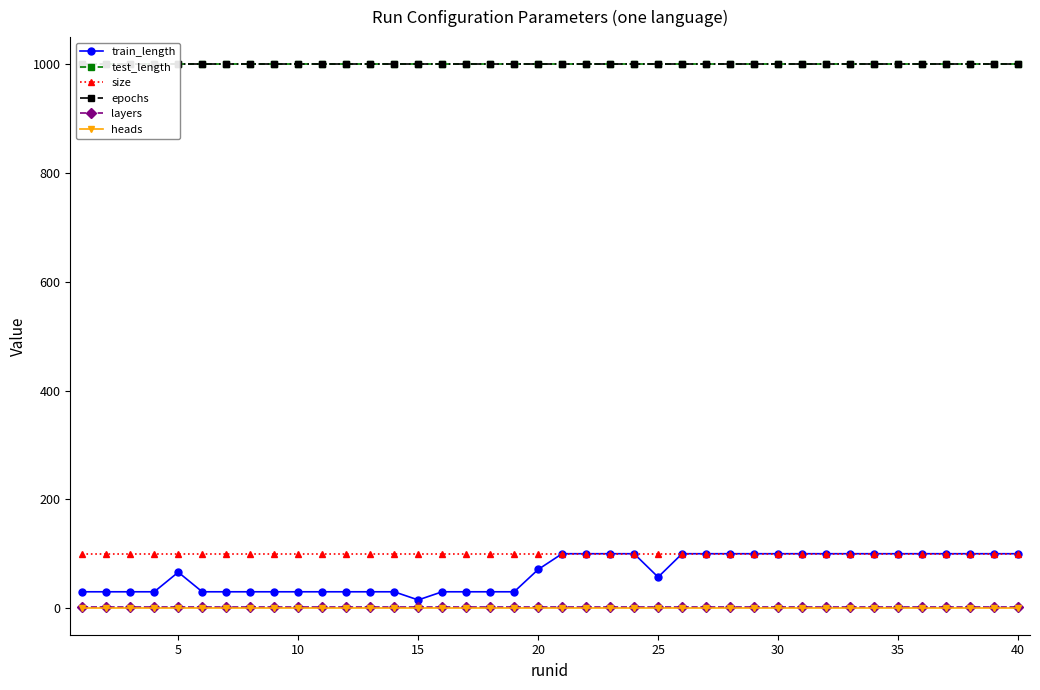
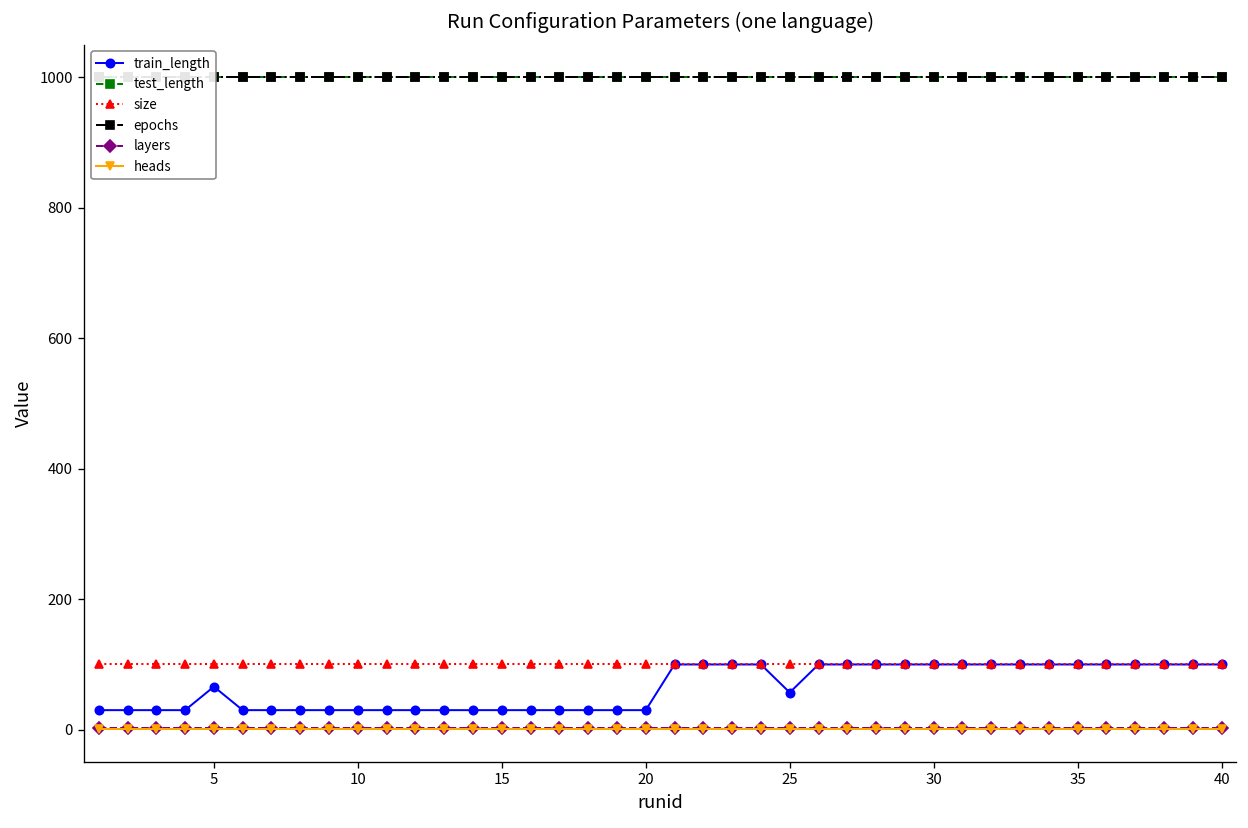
train_length, 15: 20 -> 30
train_length, 20: 70 -> 30
